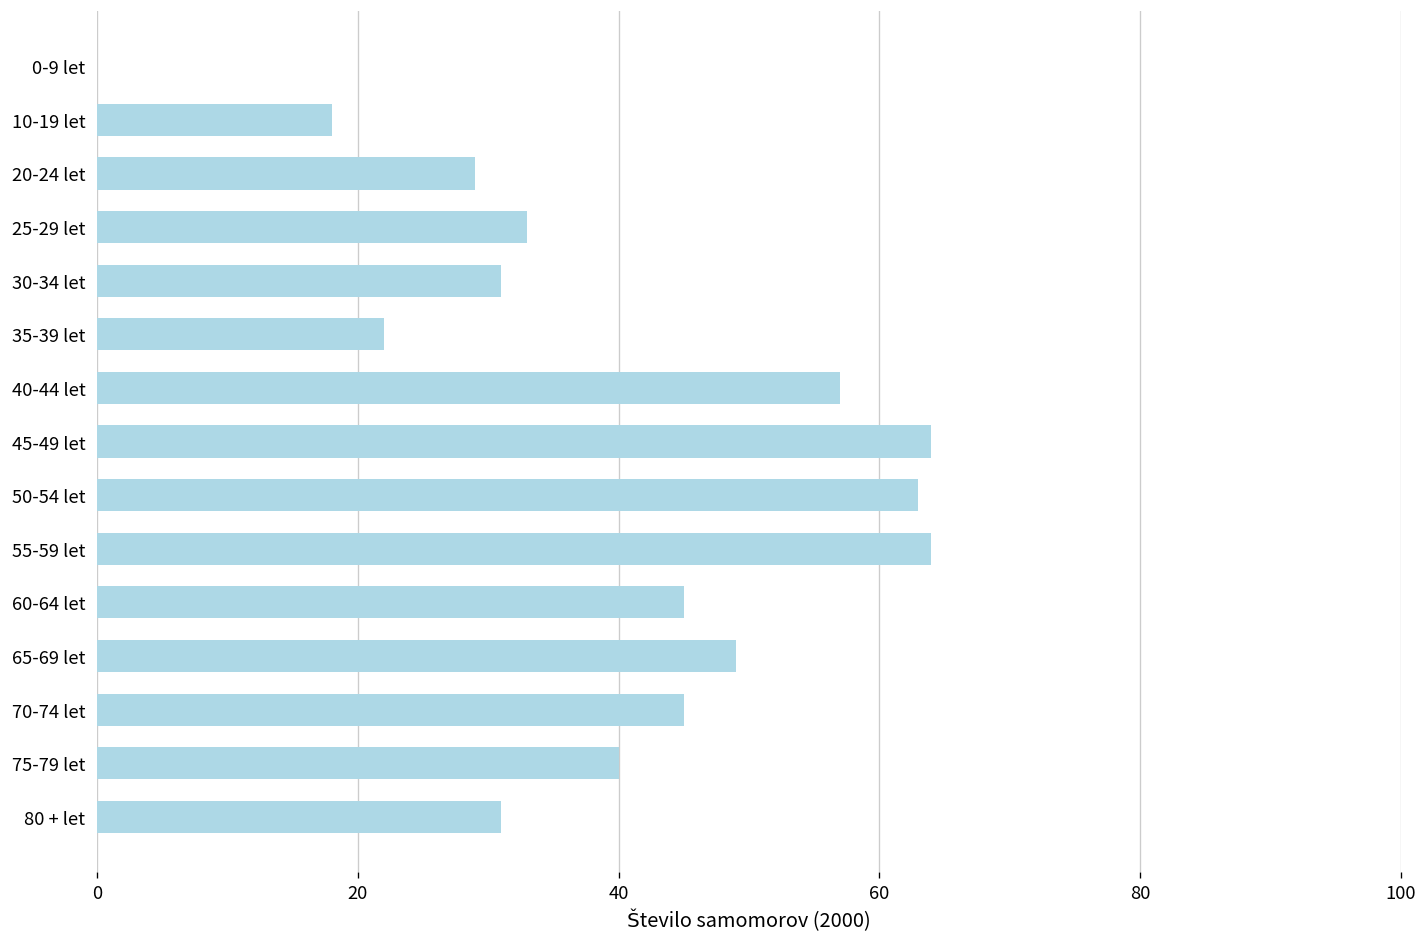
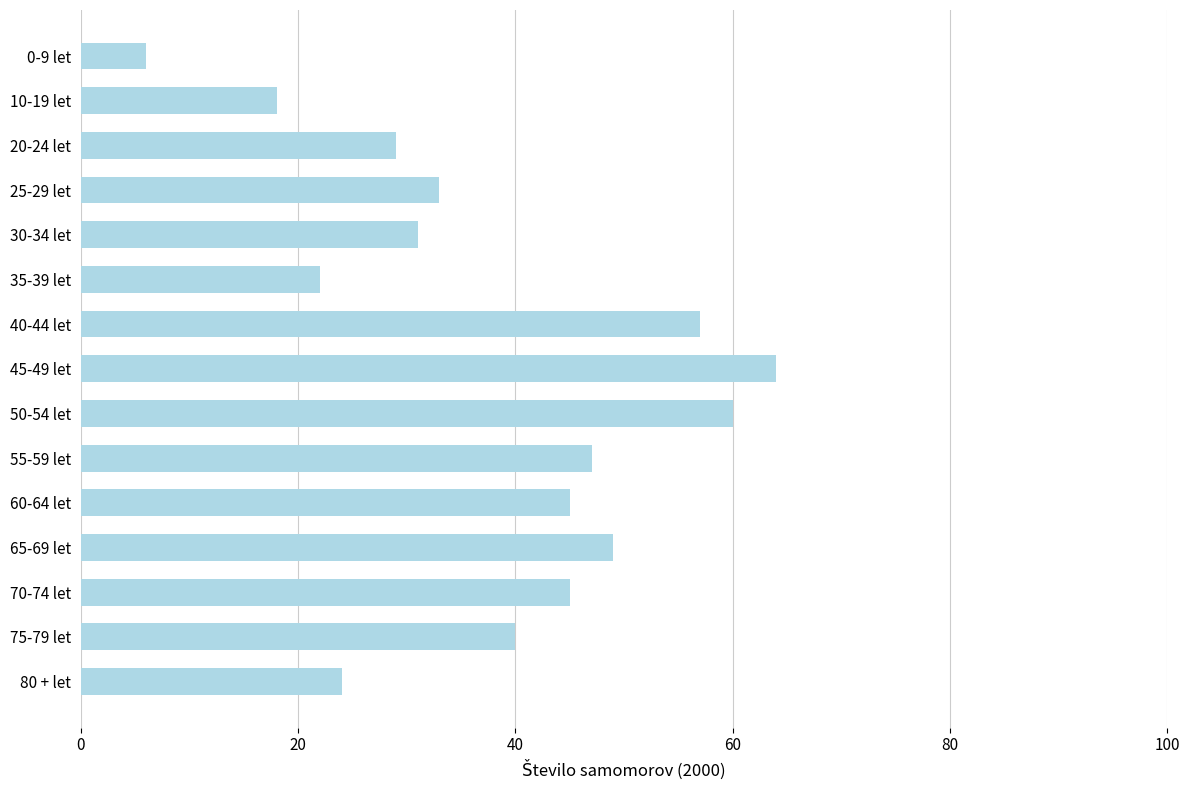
0-9 let: 0 -> 6
50-54 let: 63 -> 60
55-59 let: 64 -> 47
80 + let: 31 -> 24
